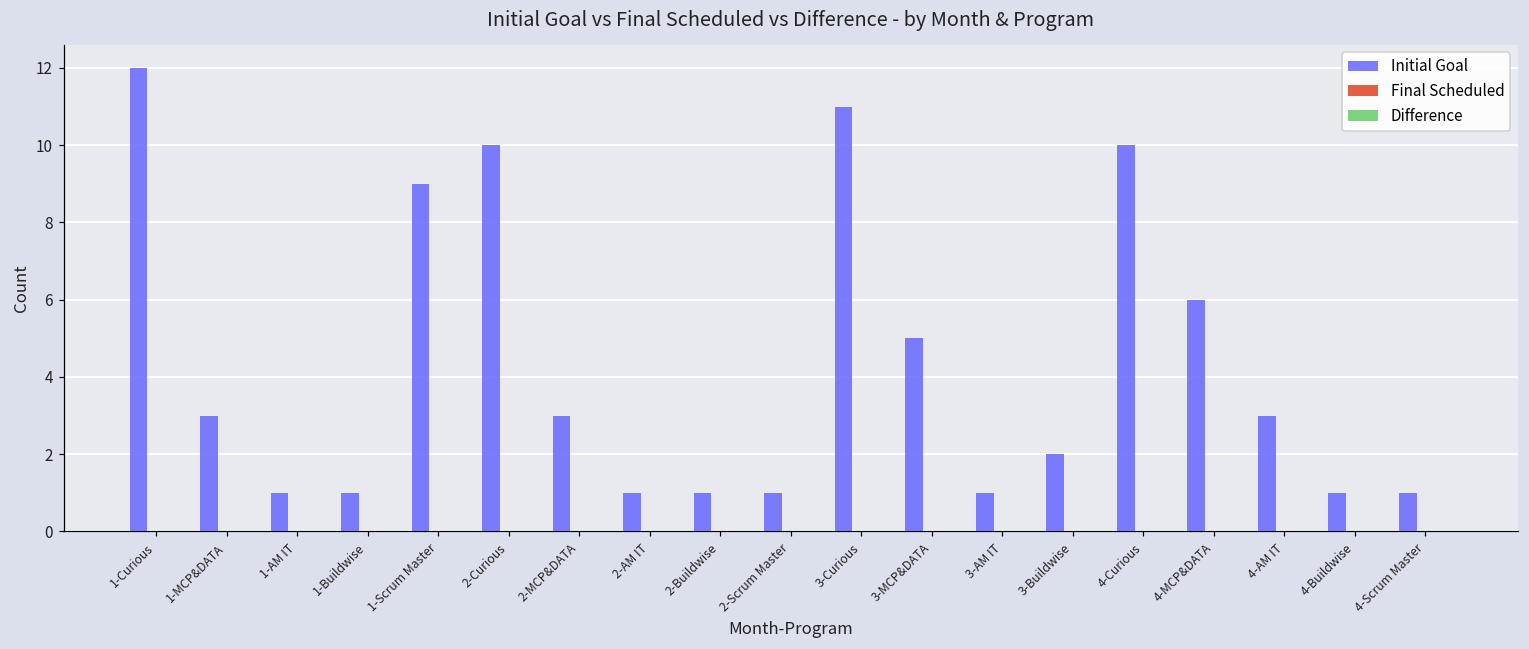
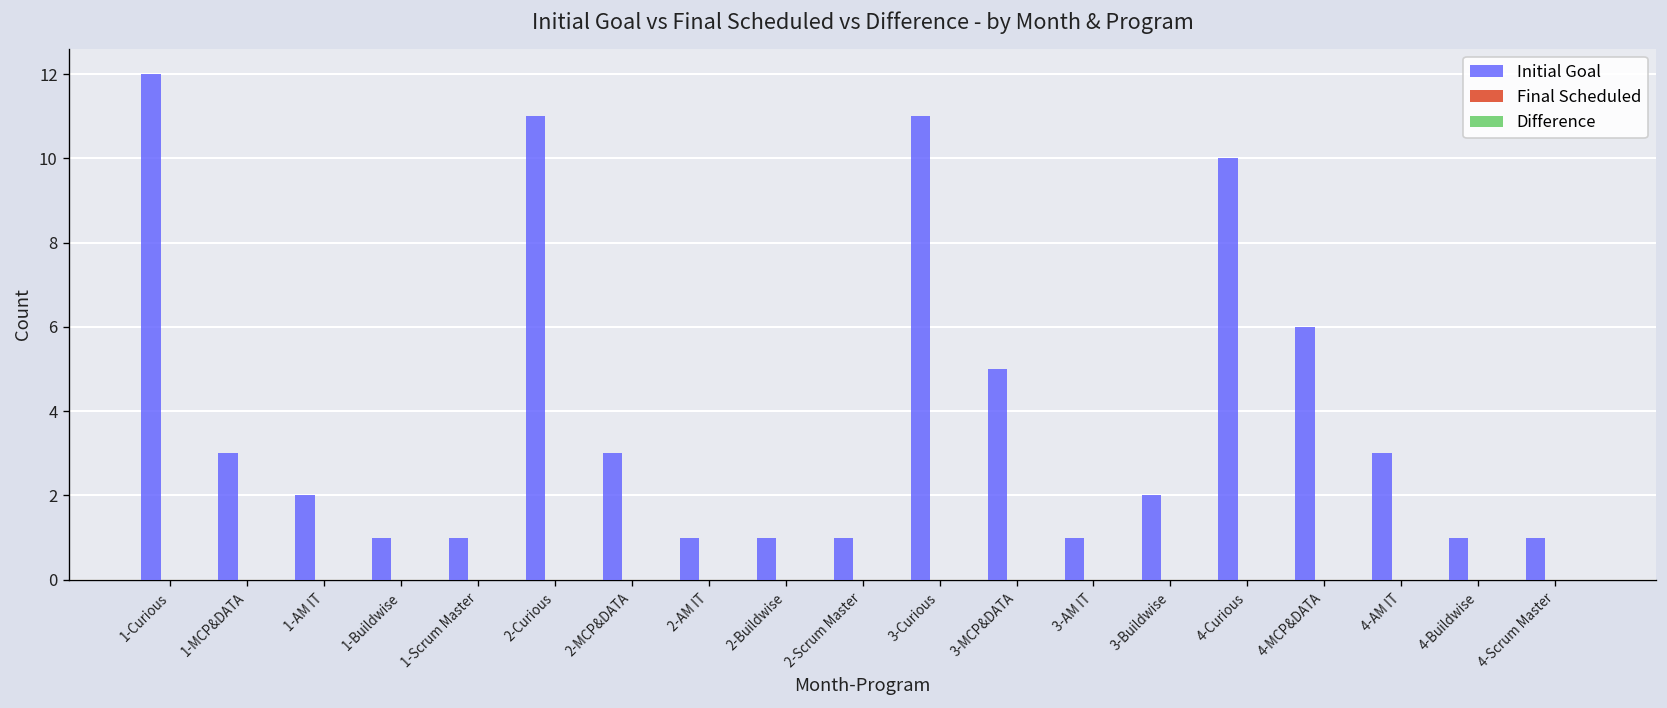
Initial Goal, 1-AM IT: 1 -> 2
Initial Goal, 1-Scrum Master: 9 -> 1
Initial Goal, 2-Curious: 10 -> 11
